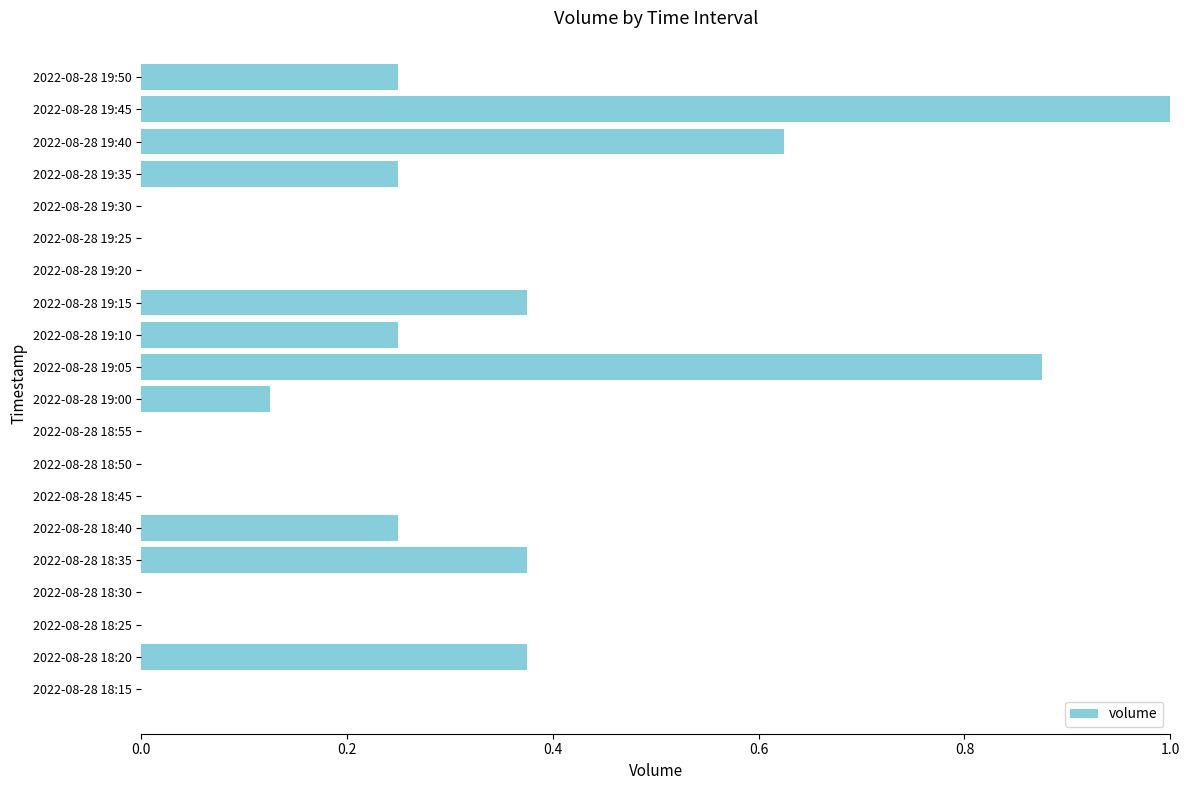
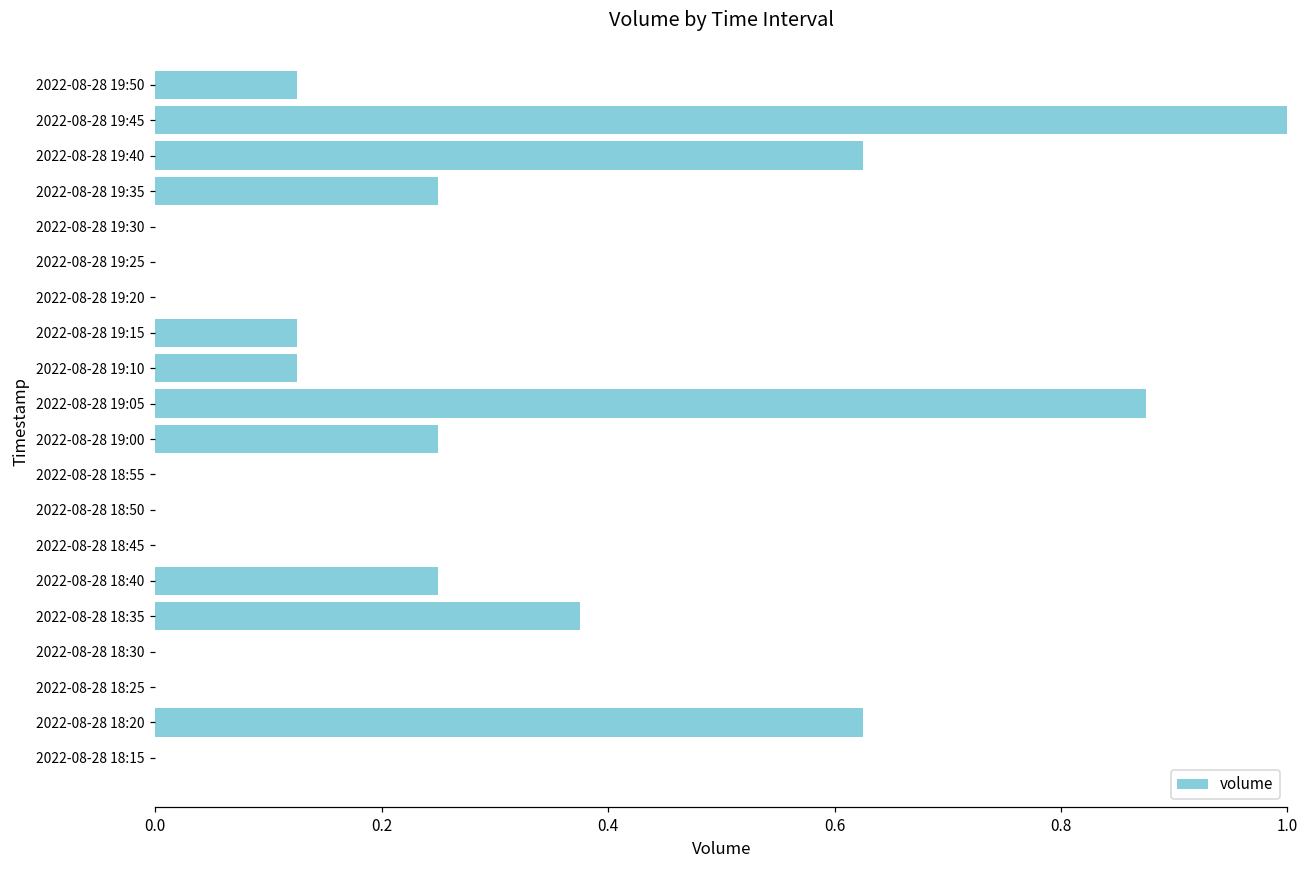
2022-08-28 19:50: 0.250 -> 0.125
2022-08-28 19:15: 0.375 -> 0.125
2022-08-28 19:10: 0.250 -> 0.125
2022-08-28 19:00: 0.125 -> 0.250
2022-08-28 18:20: 0.375 -> 0.625
